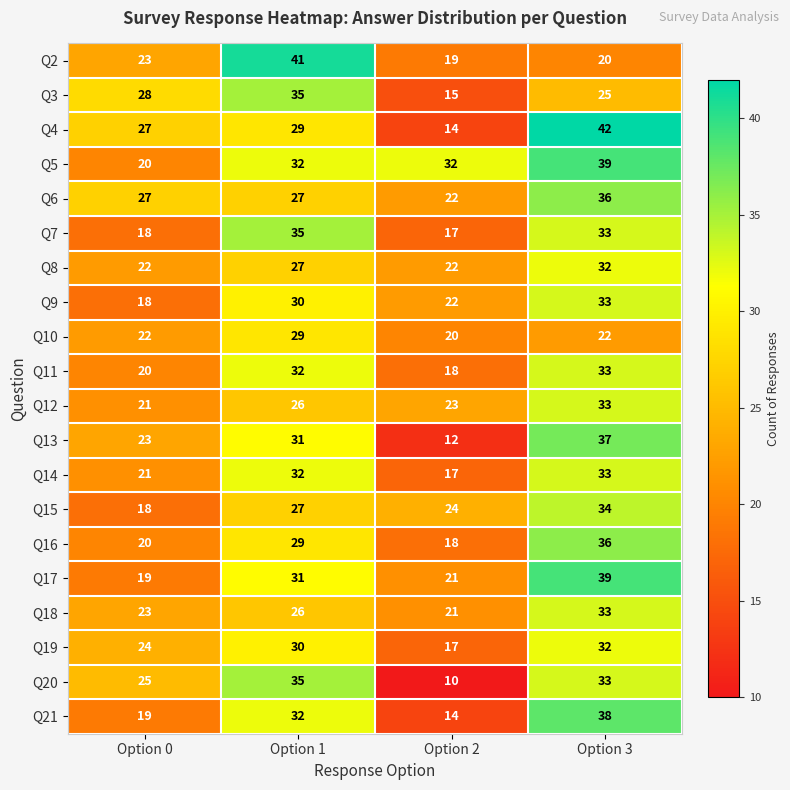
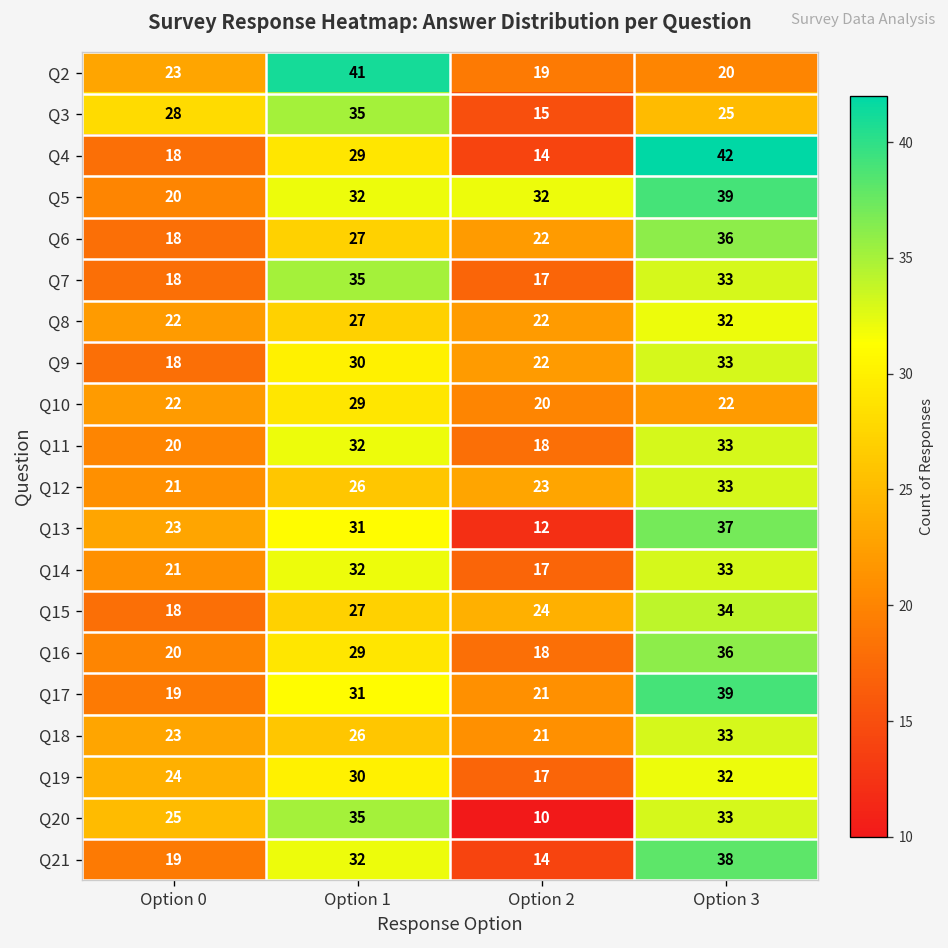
Q4, Option 0: 27 -> 18
Q6, Option 0: 27 -> 18
